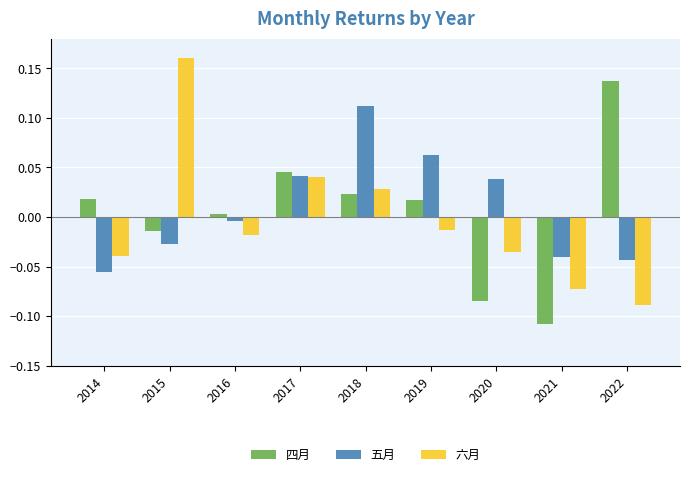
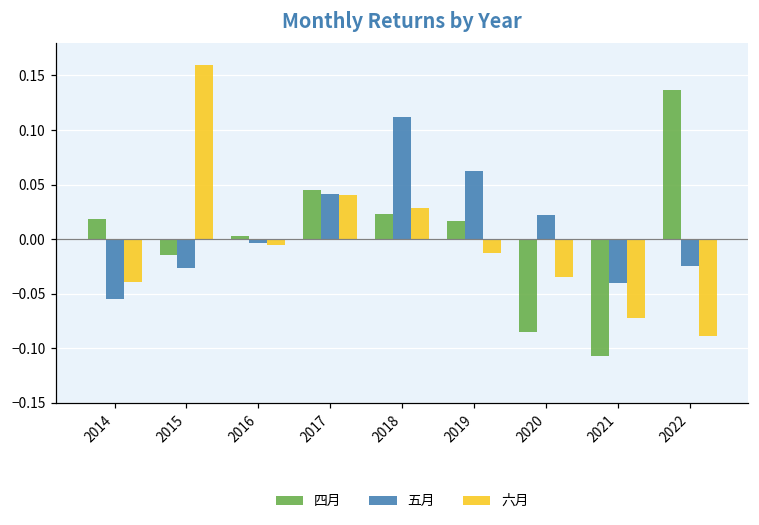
六月, 2016: -0.02 -> -0.01
五月, 2020: 0.04 -> 0.02
五月, 2022: -0.04 -> -0.02
